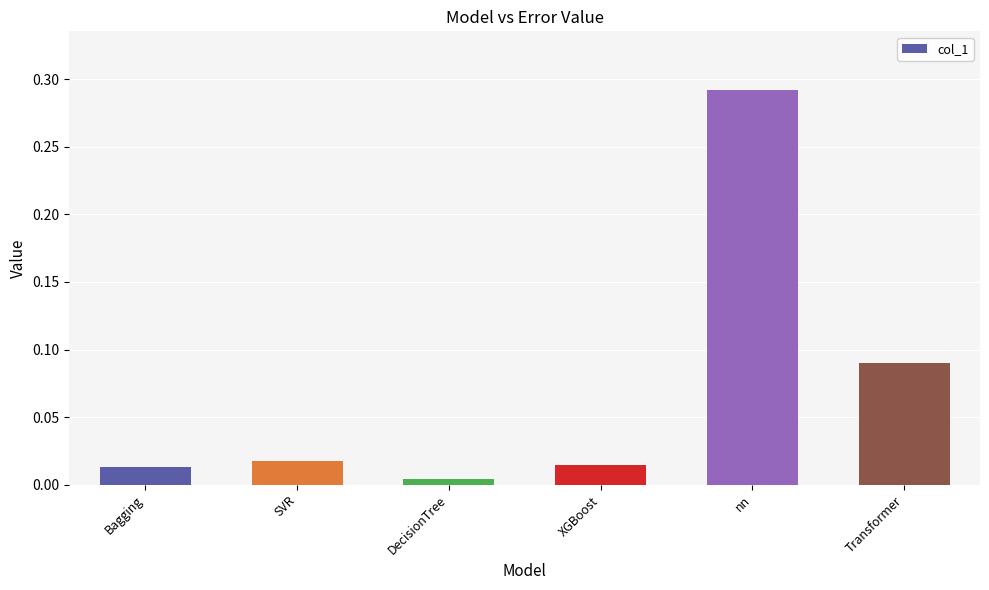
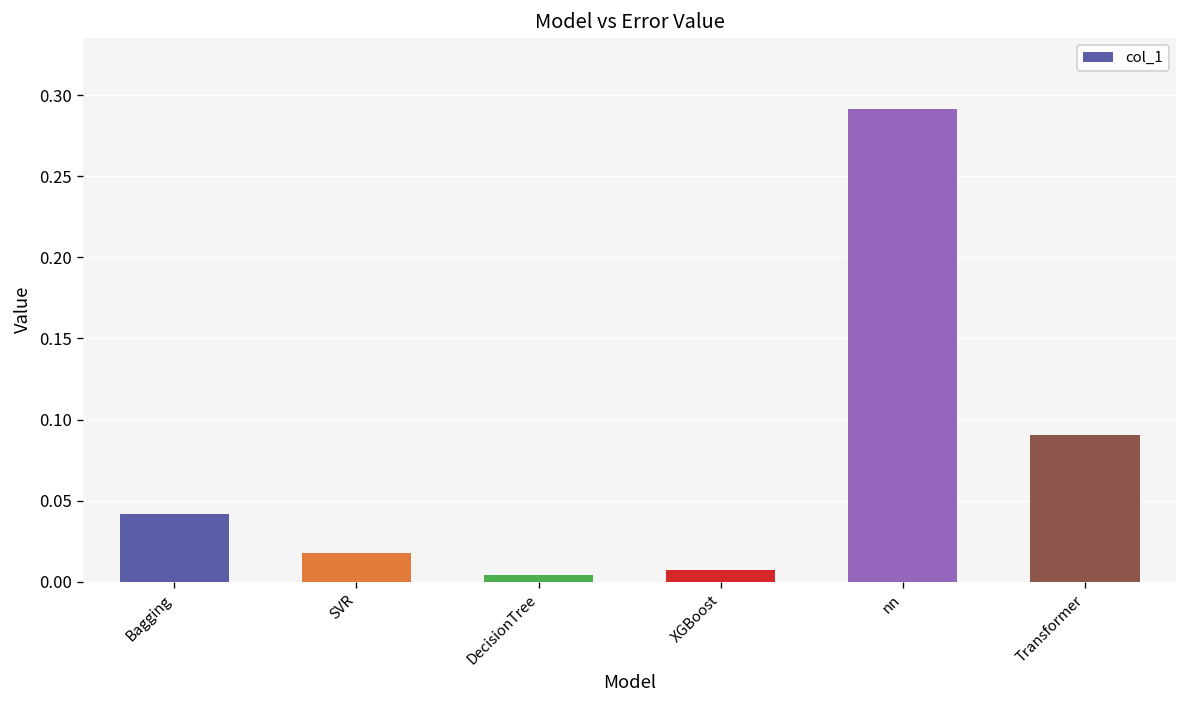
Bagging: 0.013 -> 0.042
XGBoost: 0.015 -> 0.007
